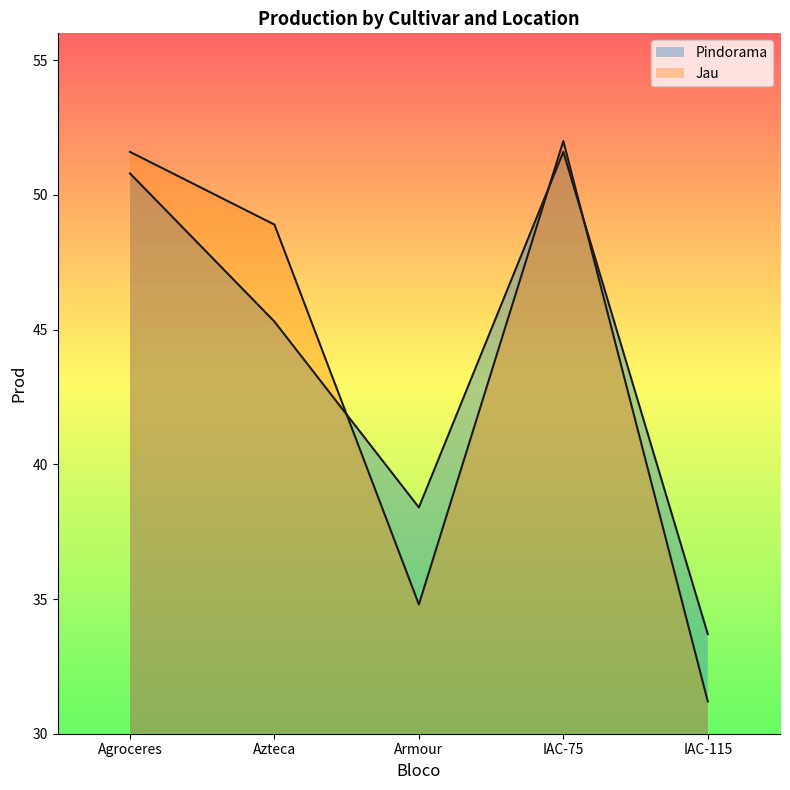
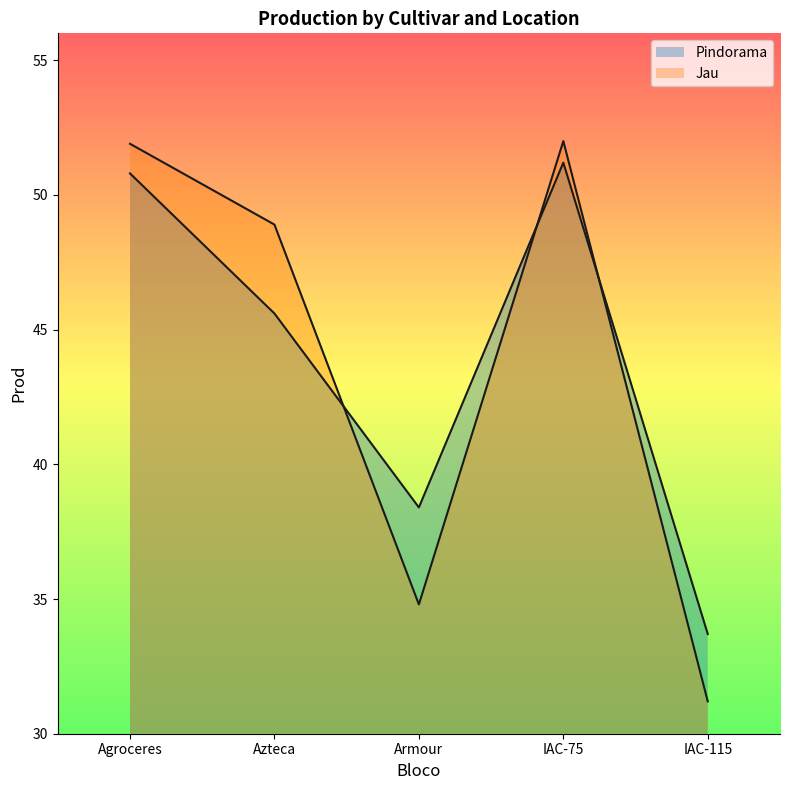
Jau, Agroceres: 51.6 -> 51.9
Pindorama, Azteca: 45.3 -> 45.6
Pindorama, IAC-75: 51.6 -> 51.2
